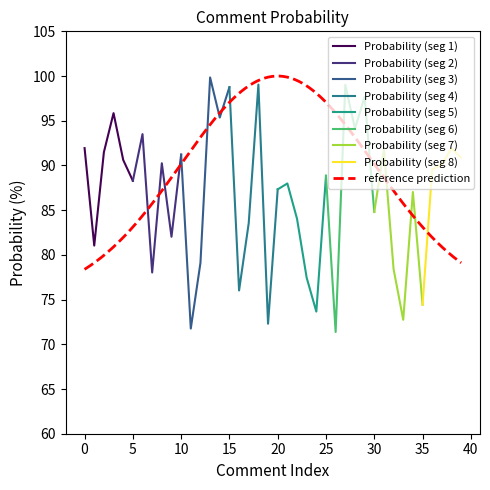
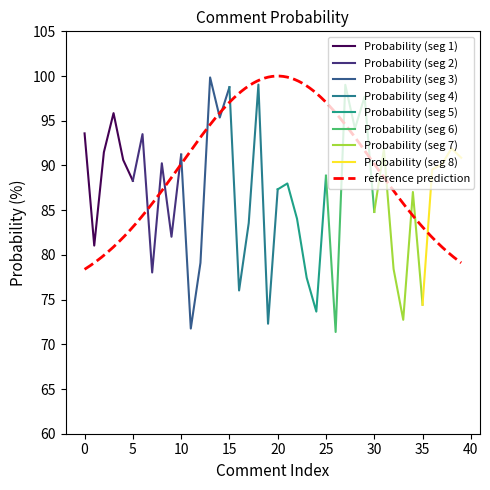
Probability (seg 1), 0: 92 -> 94
